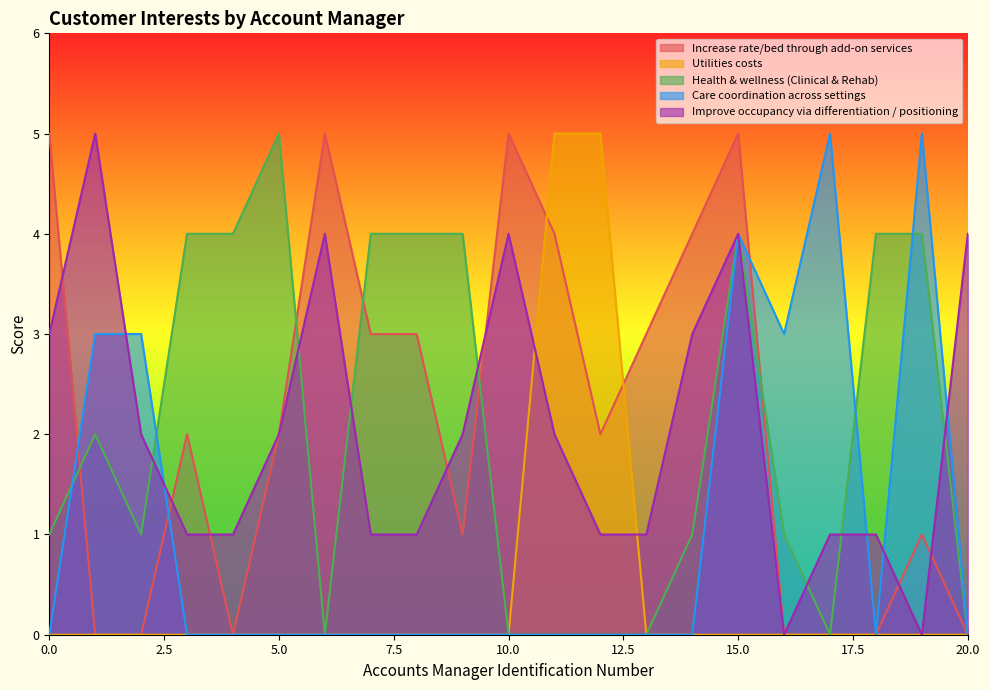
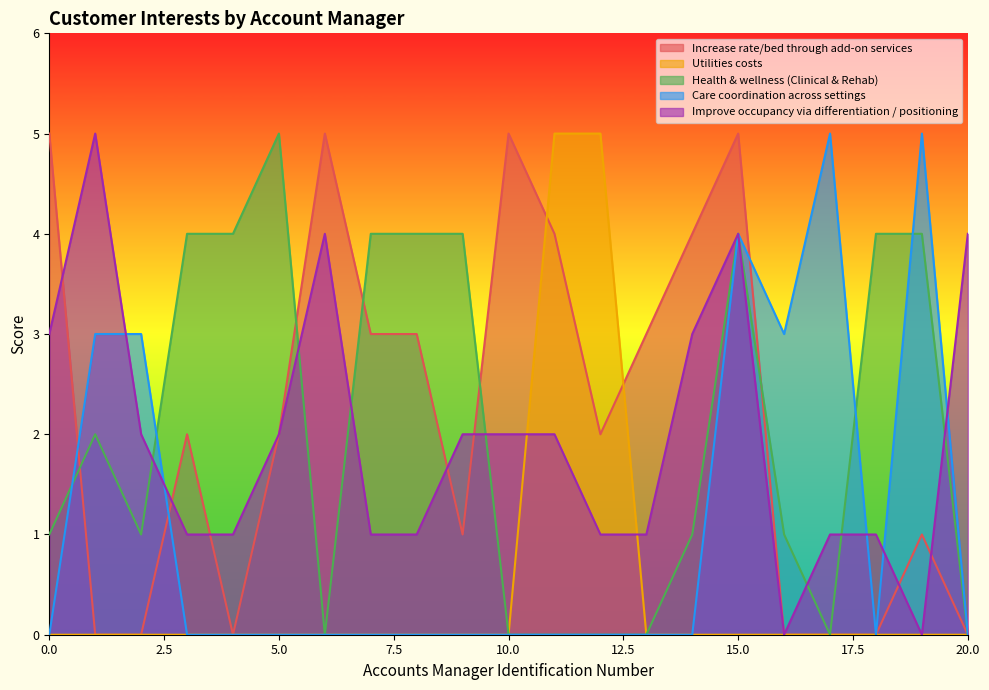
Improve occupancy via differentiation / positioning, 10.0: 4 -> 2
